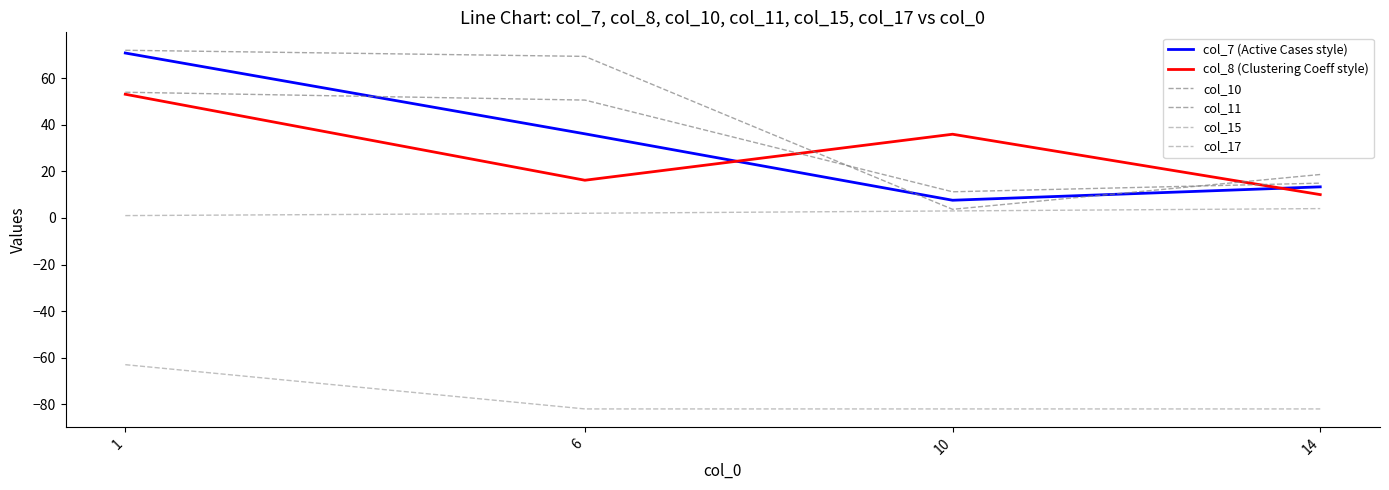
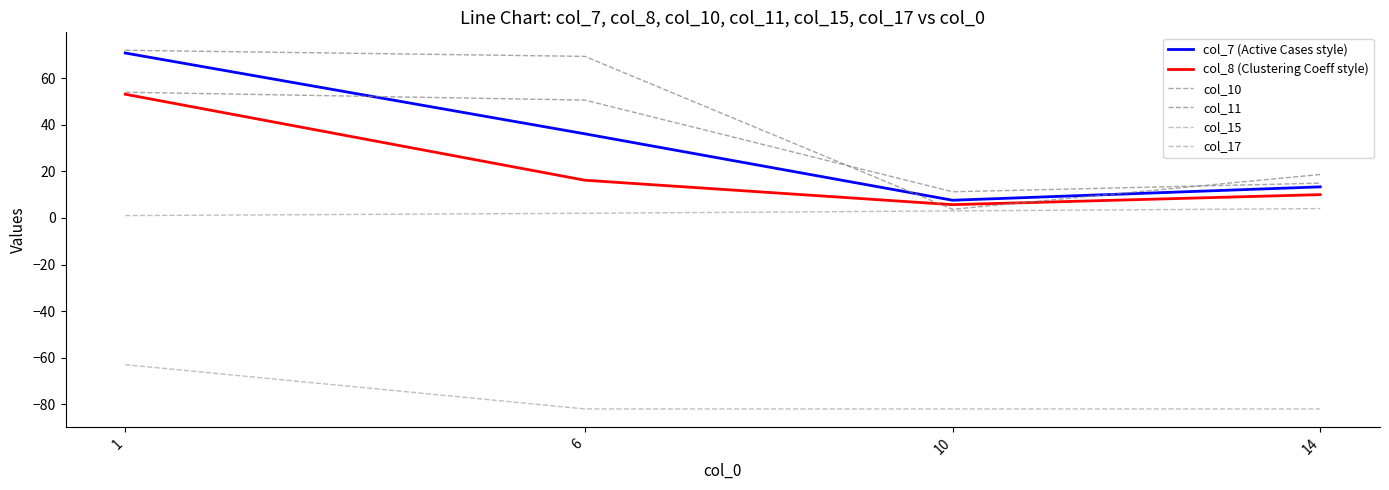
col_8 (Clustering Coeff style), 10: 36 -> 6
